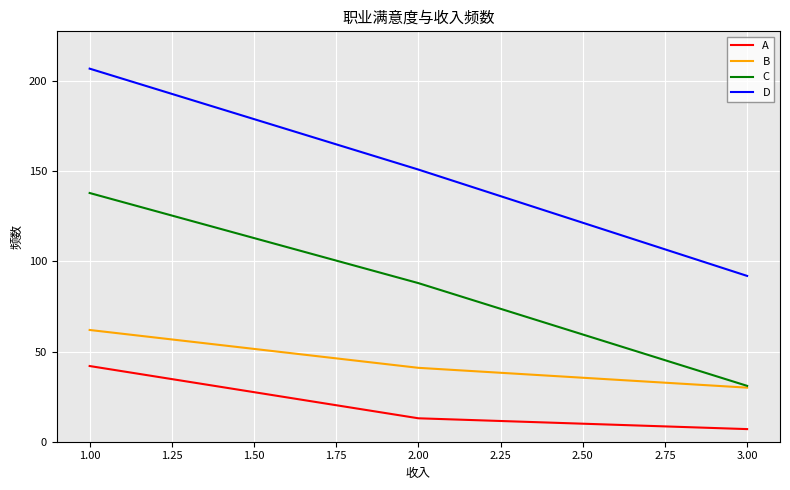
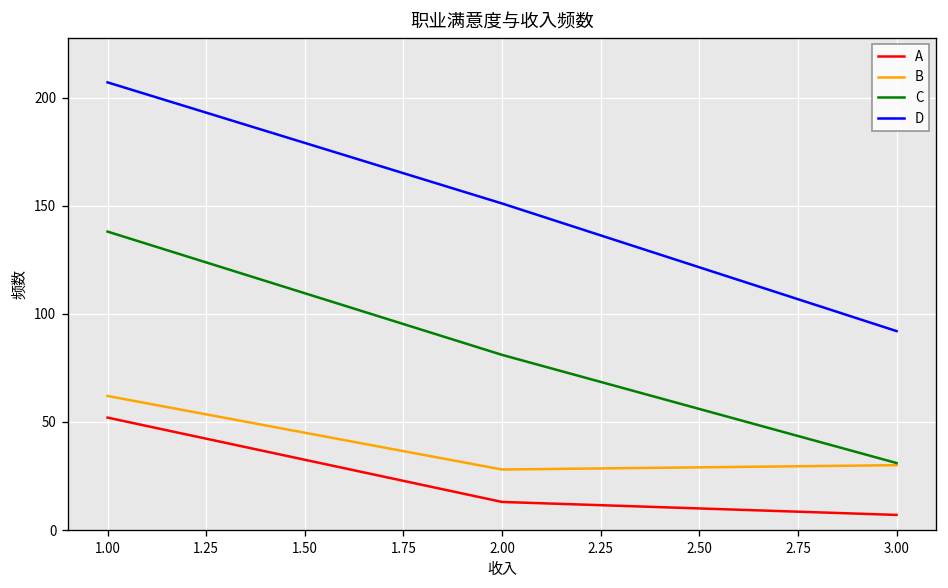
A, 1.00: 42 -> 52
B, 2.00: 41 -> 28
C, 2.00: 88 -> 81
